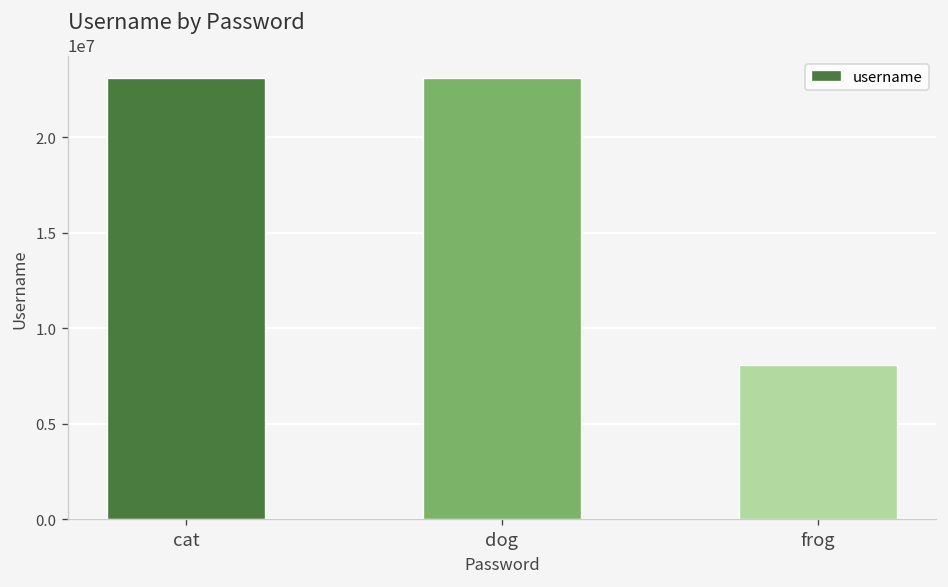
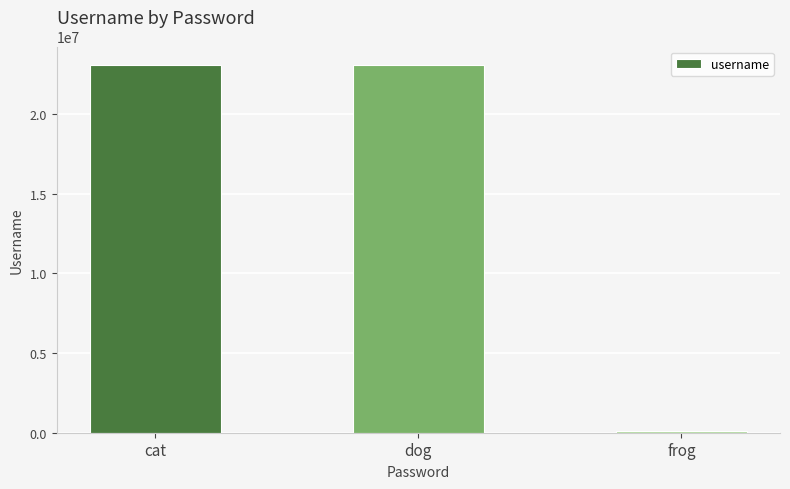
frog: 8100000 -> 100000
